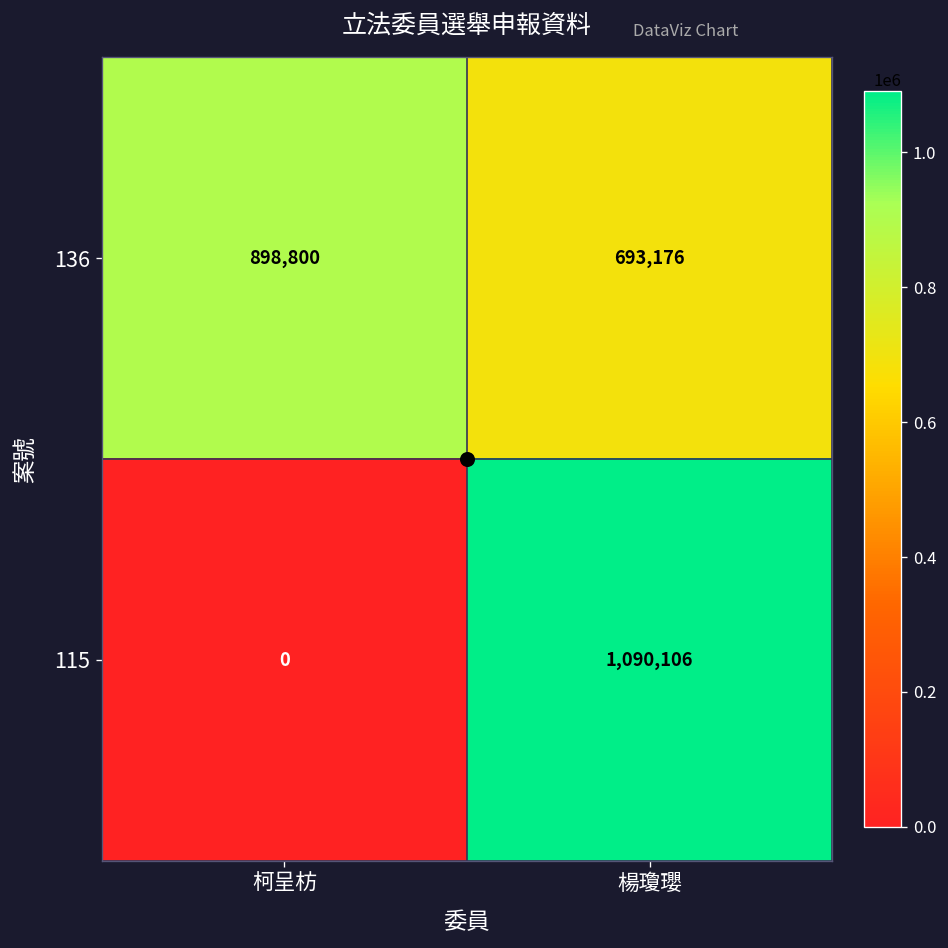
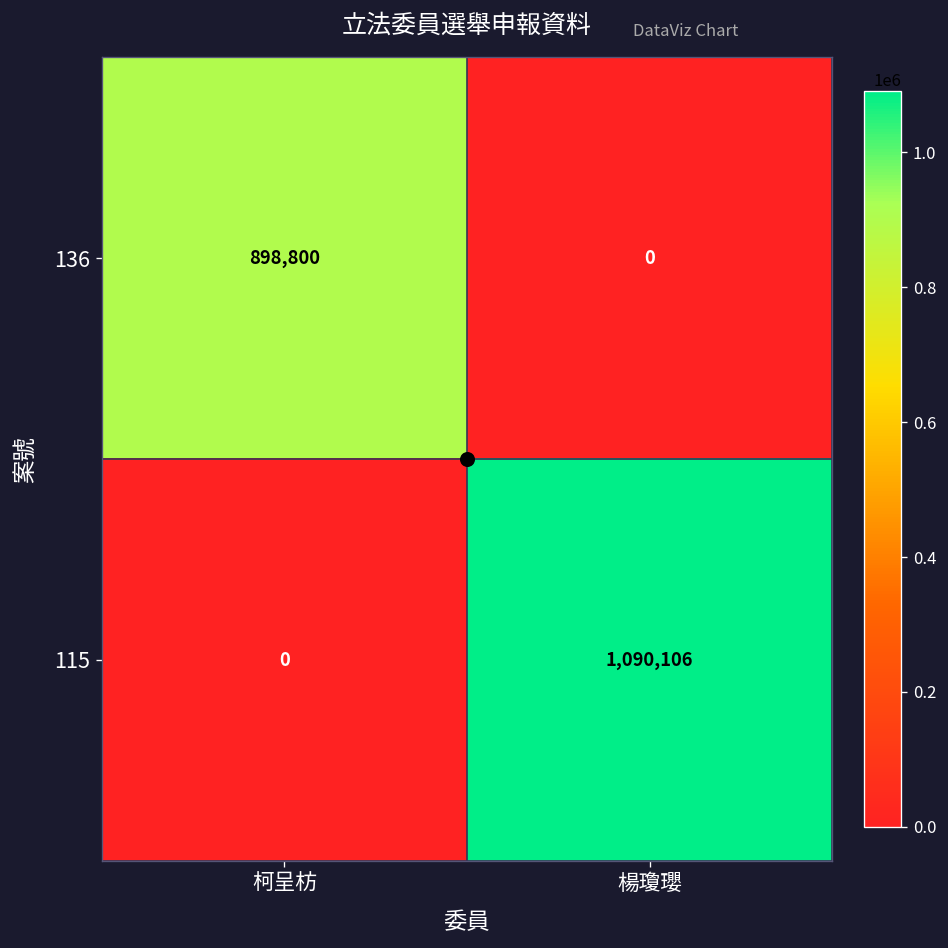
136, 楊瓊瓔: 693,176 -> 0
